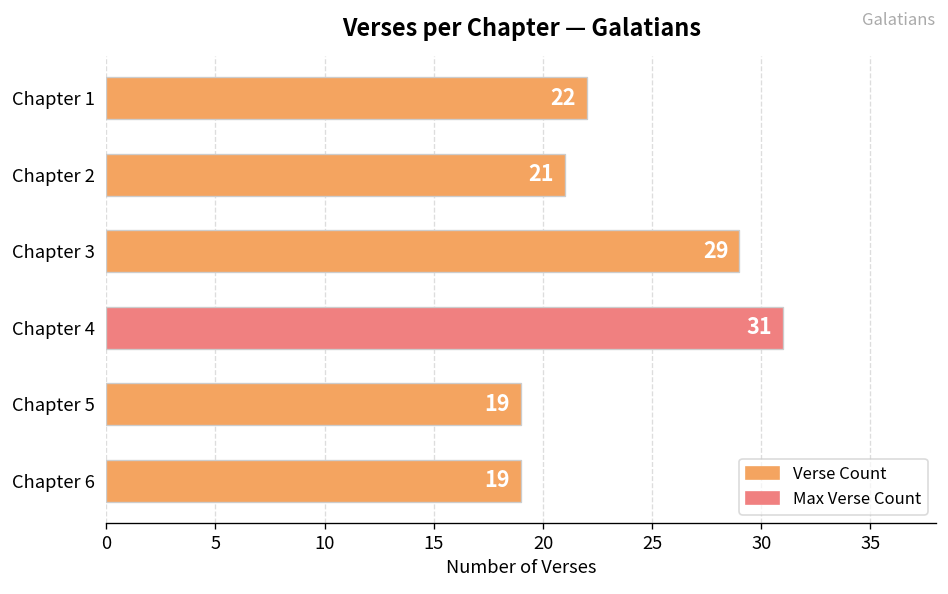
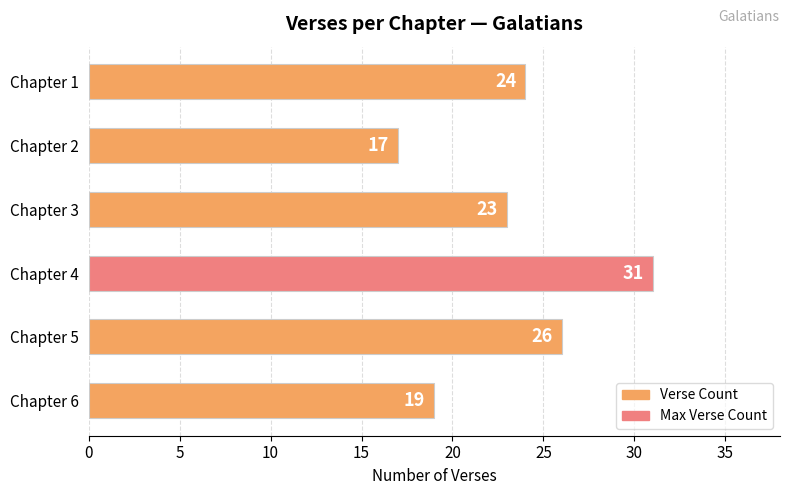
Chapter 1: 22 -> 24
Chapter 2: 21 -> 17
Chapter 3: 29 -> 23
Chapter 5: 19 -> 26
